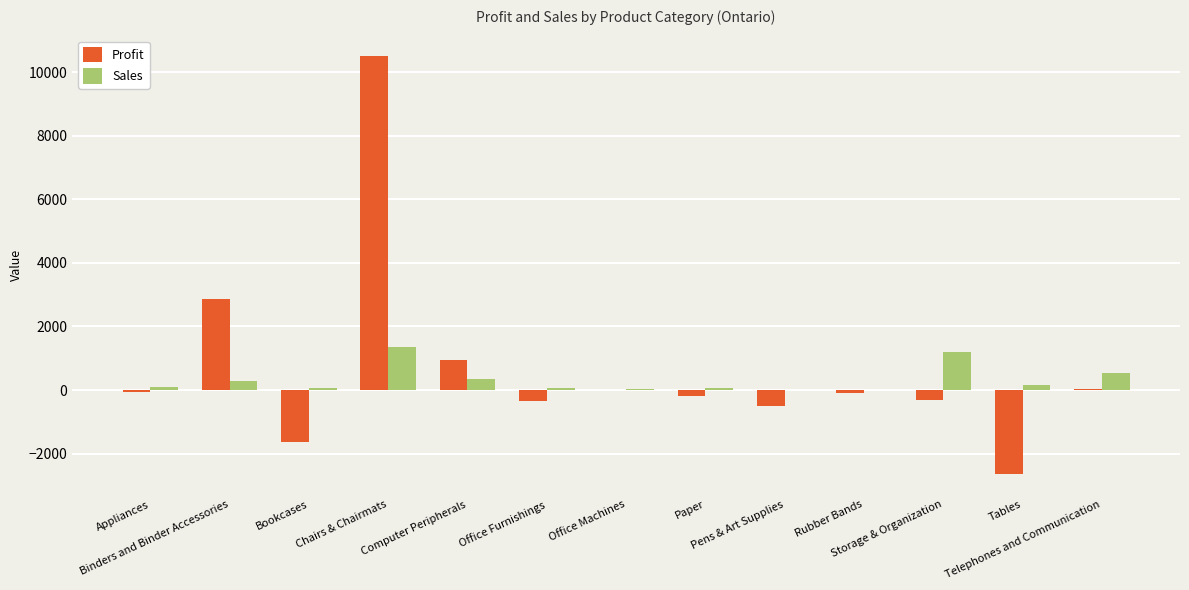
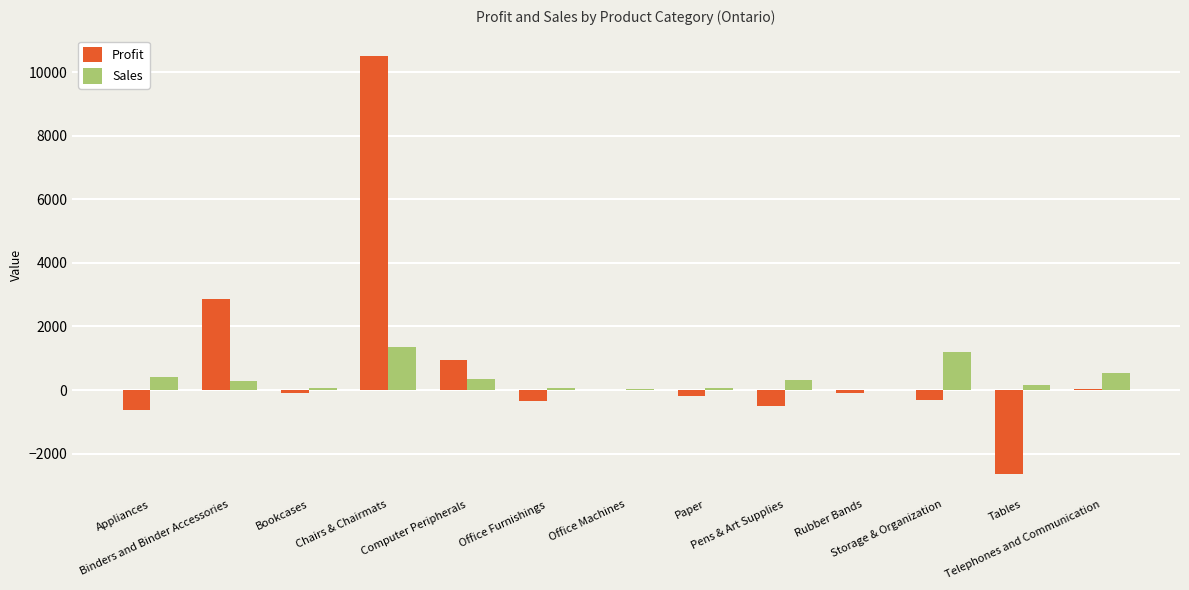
Profit, Appliances: -100 -> -600
Sales, Appliances: 100 -> 400
Profit, Bookcases: -1600 -> -100
Sales, Pens & Art Supplies: 0 -> 300
